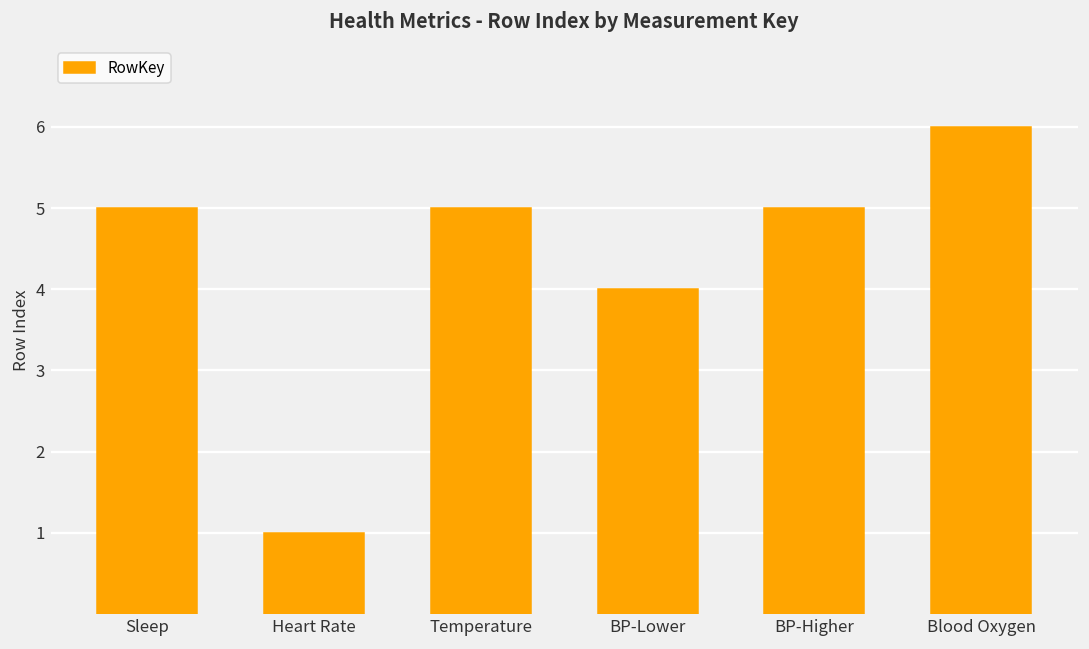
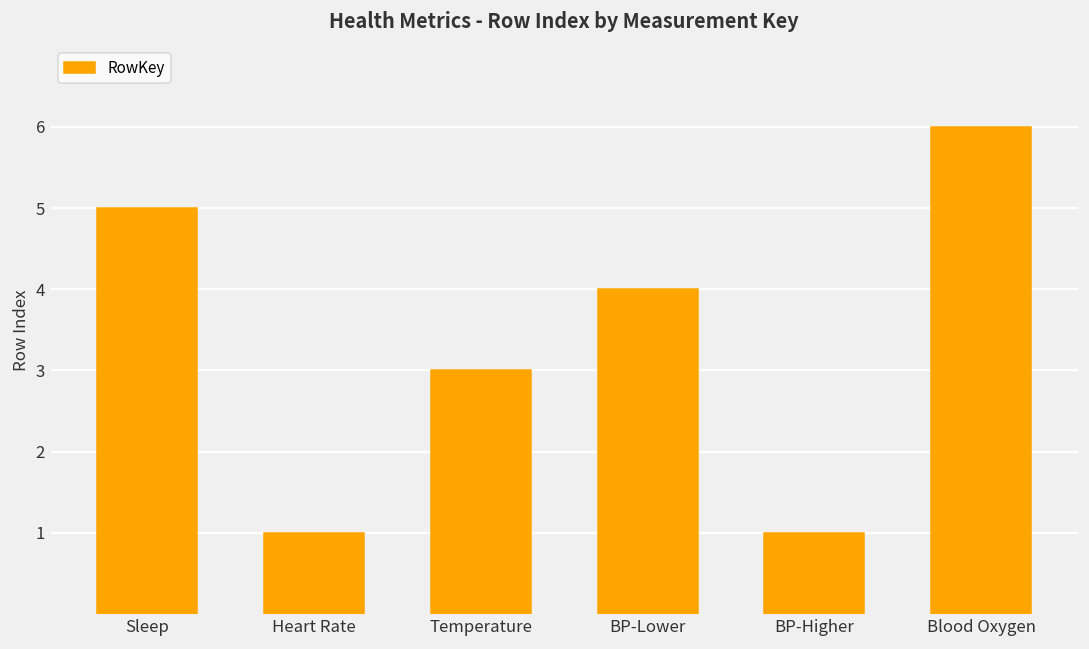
Temperature: 5 -> 3
BP-Higher: 5 -> 1
